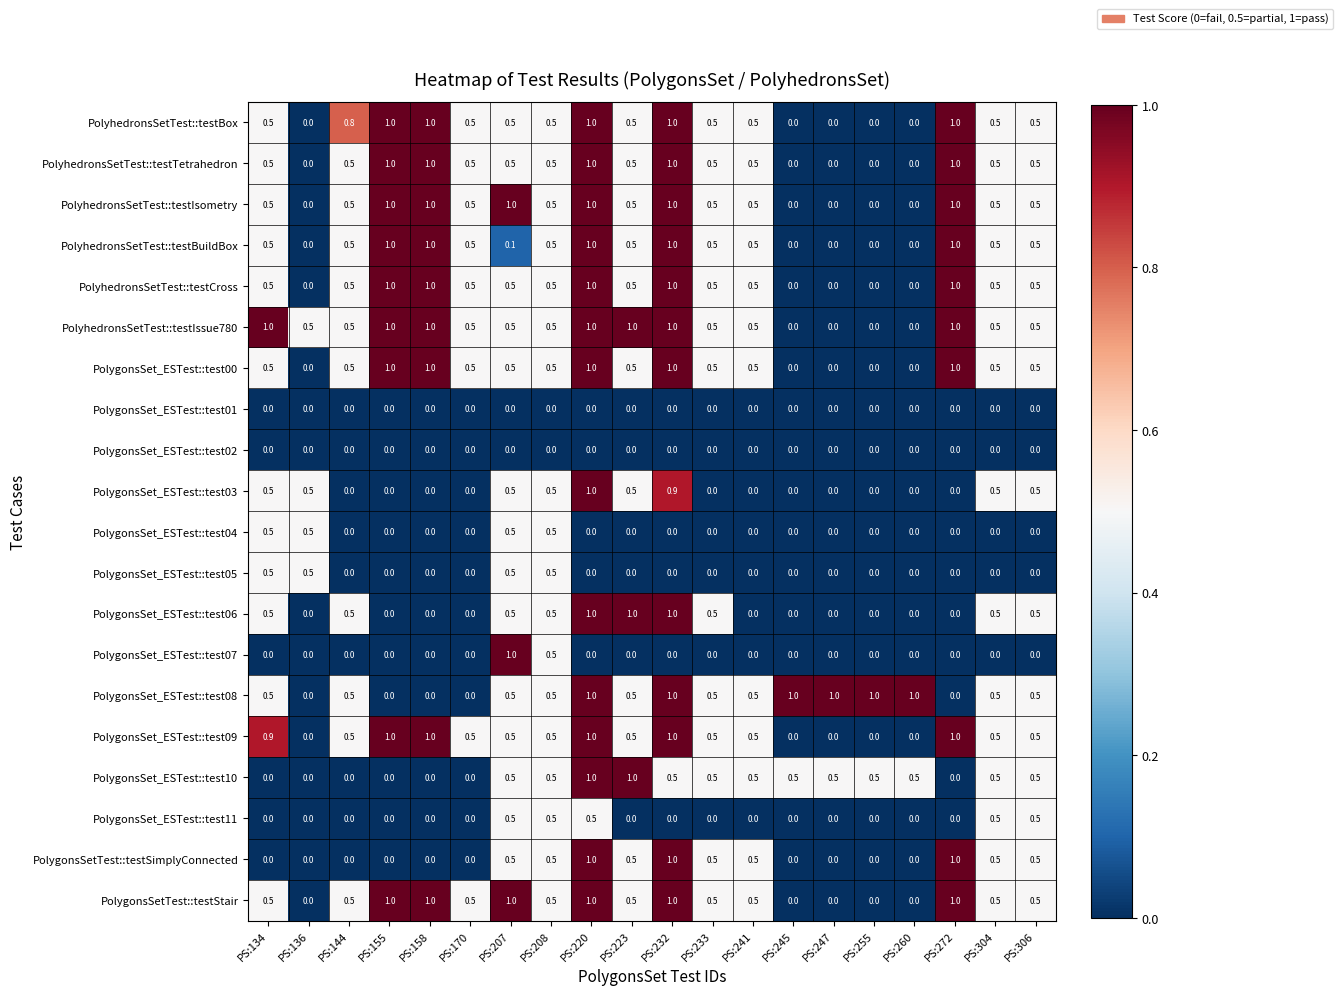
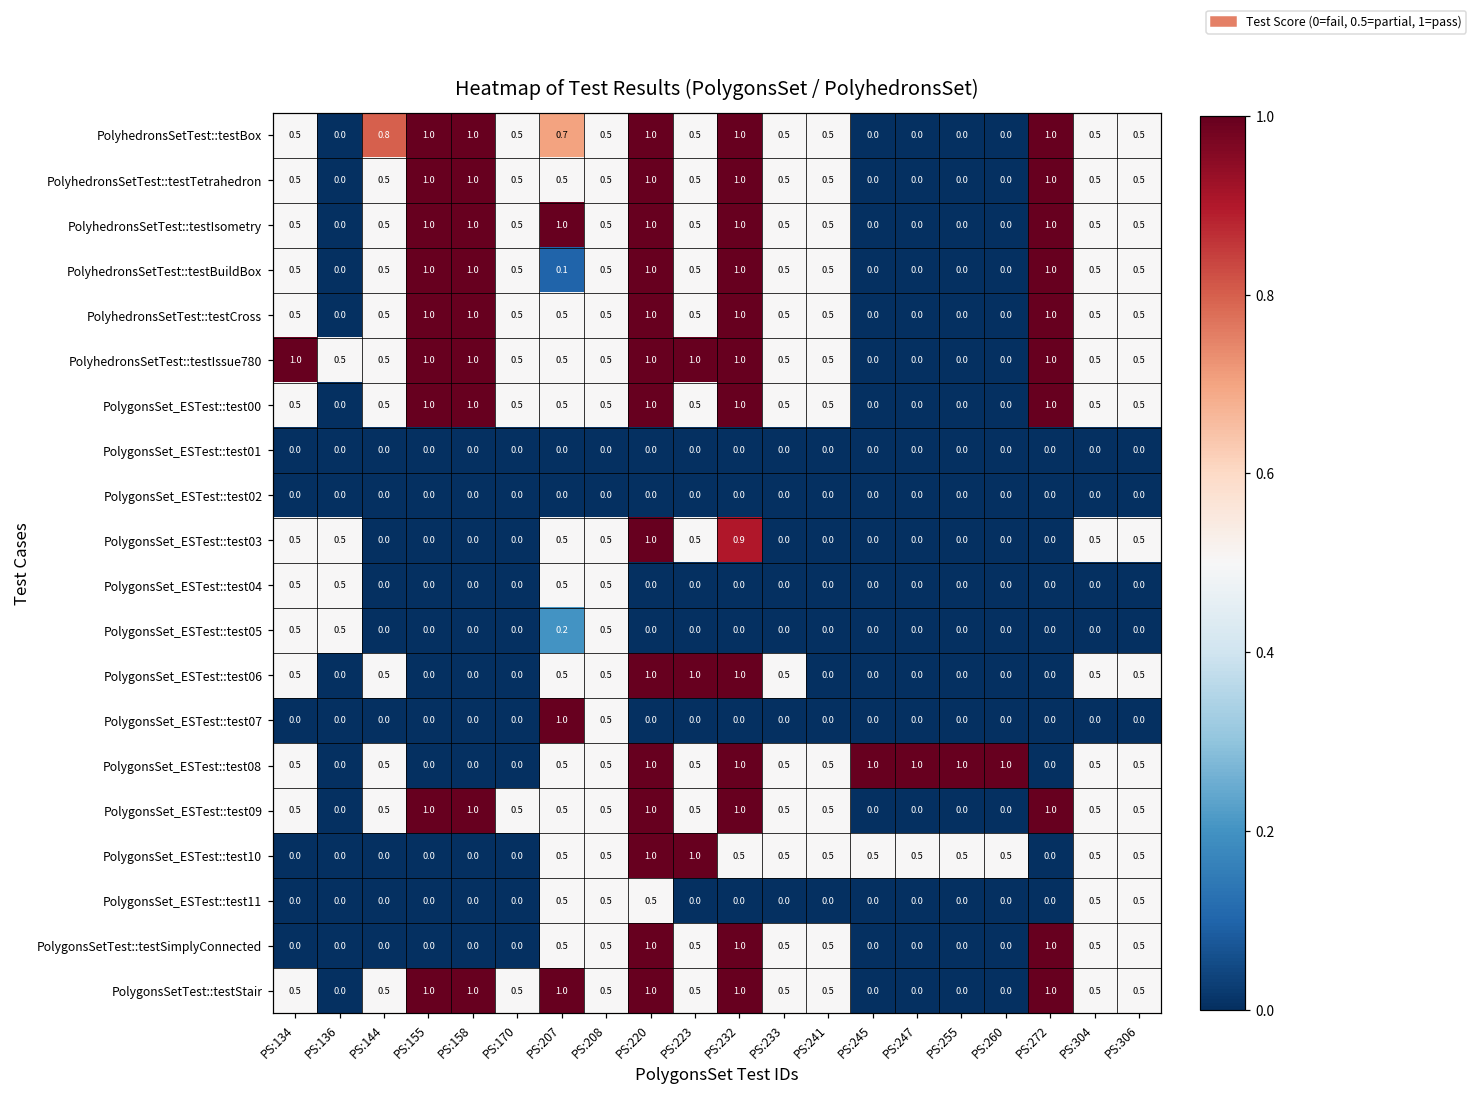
PolyhedronsSetTest::testBox, PS:207: 0.5 -> 0.7
PolygonsSet_ESTest::test05, PS:207: 0.5 -> 0.2
PolygonsSet_ESTest::test09, PS:134: 0.9 -> 0.5
